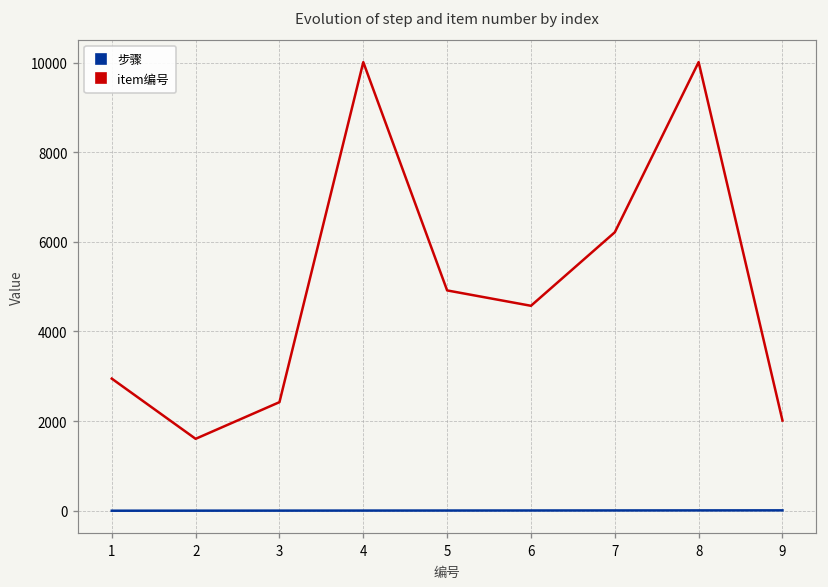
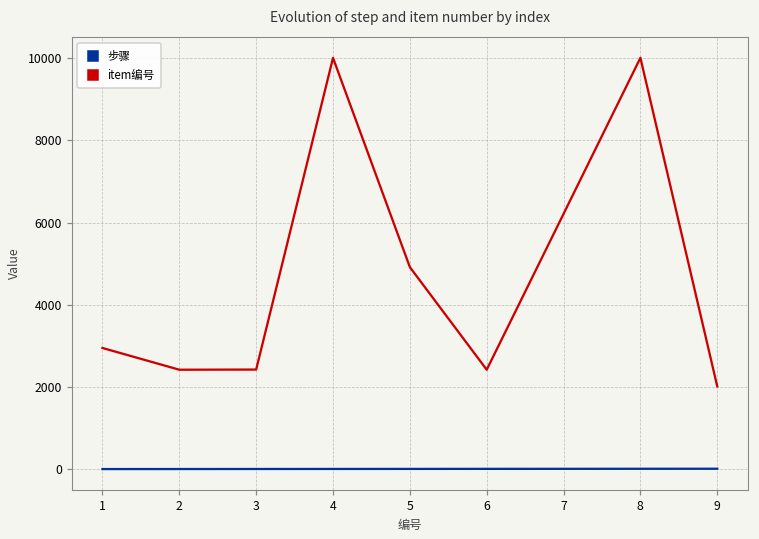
item编号, 2: 1600 -> 2400
item编号, 6: 4600 -> 2400
